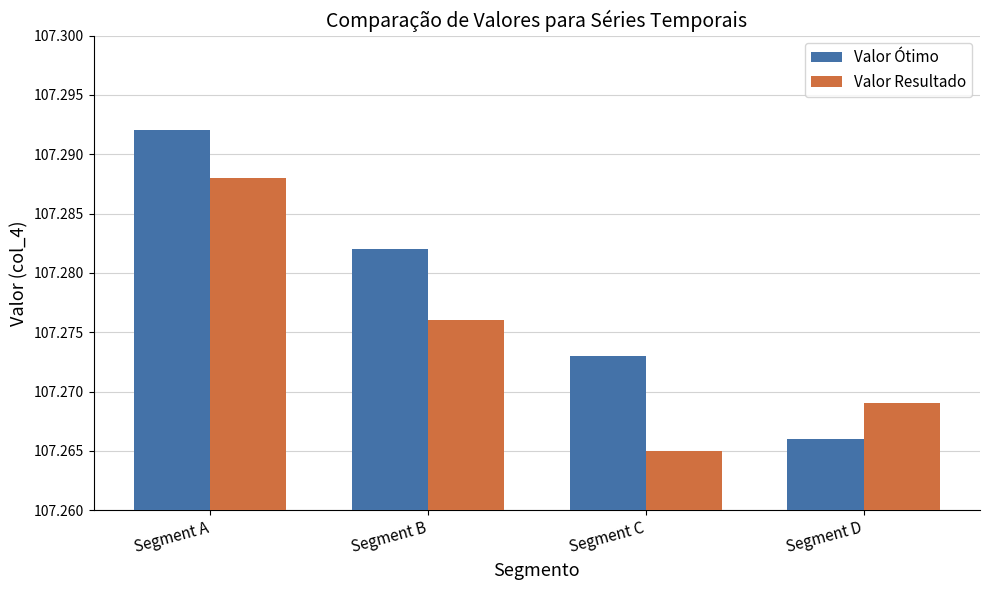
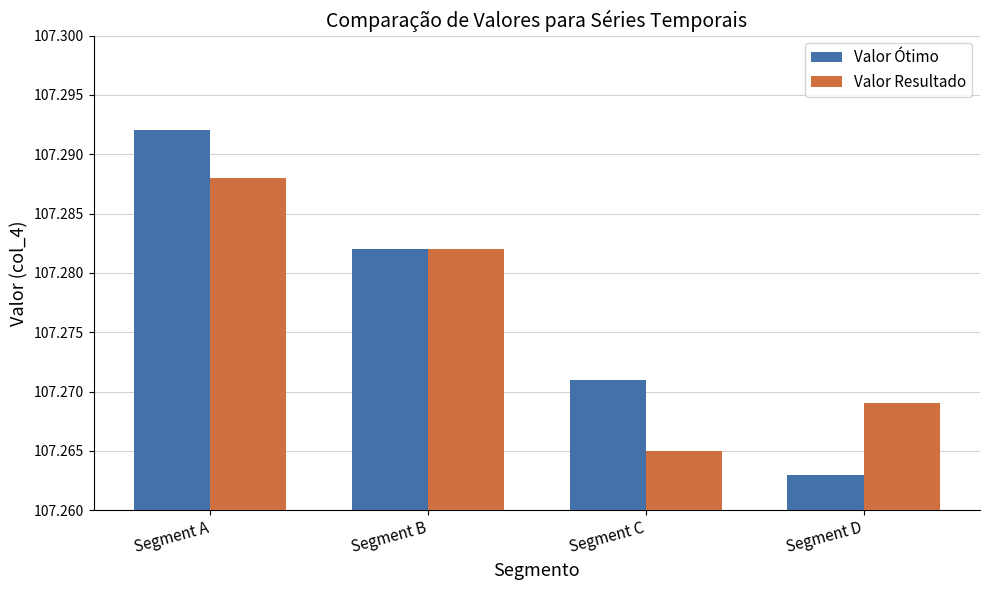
Valor Resultado, Segment B: 107.276 -> 107.282
Valor Ótimo, Segment C: 107.273 -> 107.271
Valor Ótimo, Segment D: 107.266 -> 107.263
